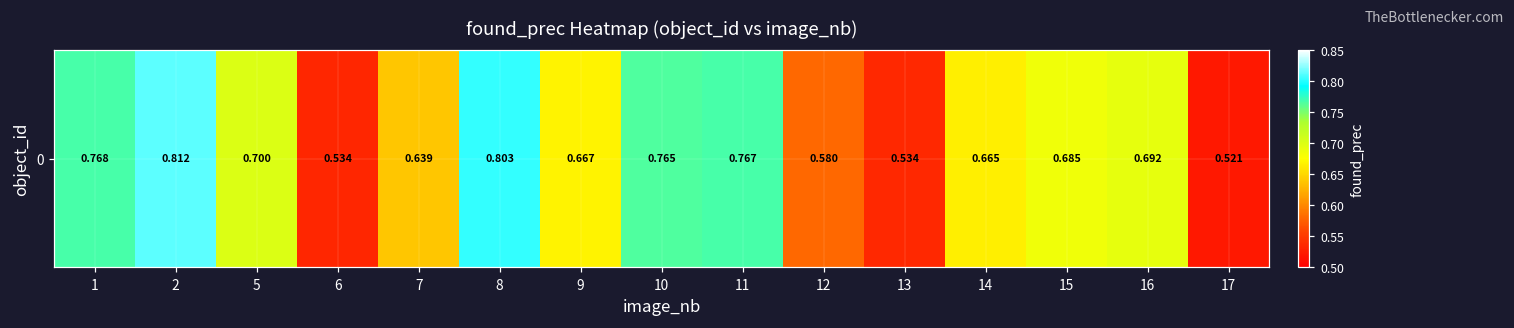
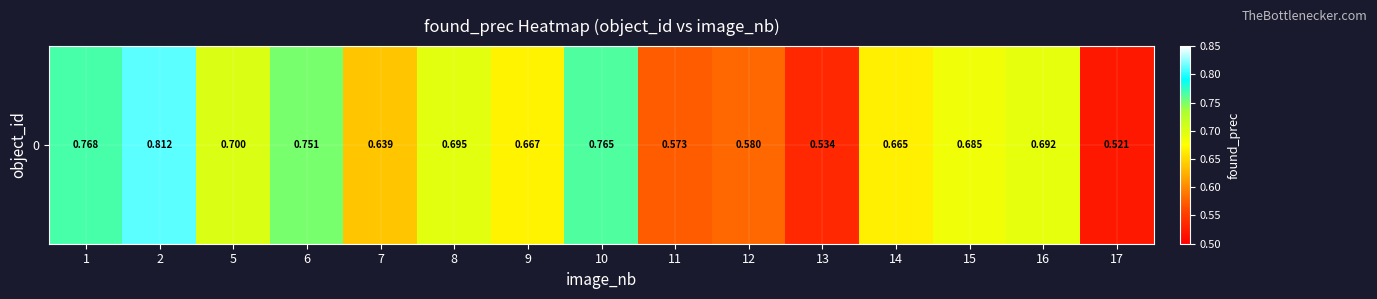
0, 6: 0.534 -> 0.751
0, 8: 0.803 -> 0.695
0, 11: 0.767 -> 0.573
